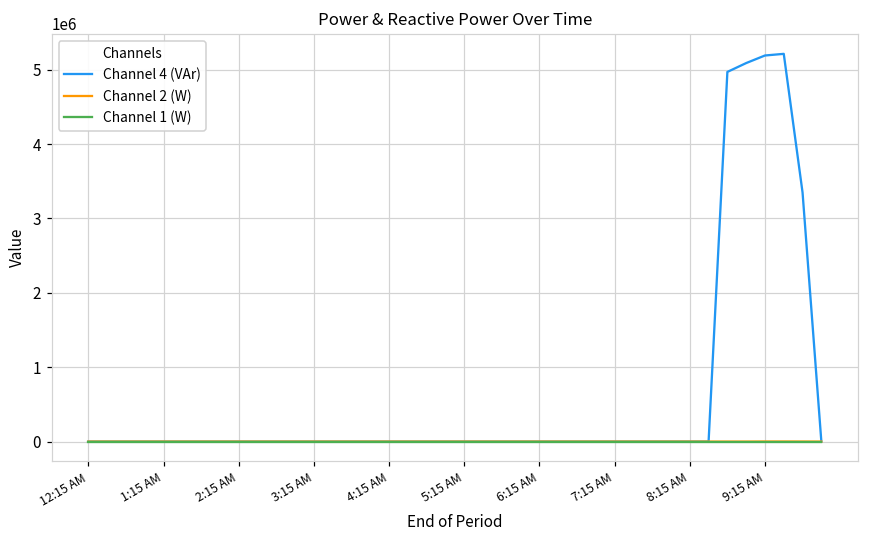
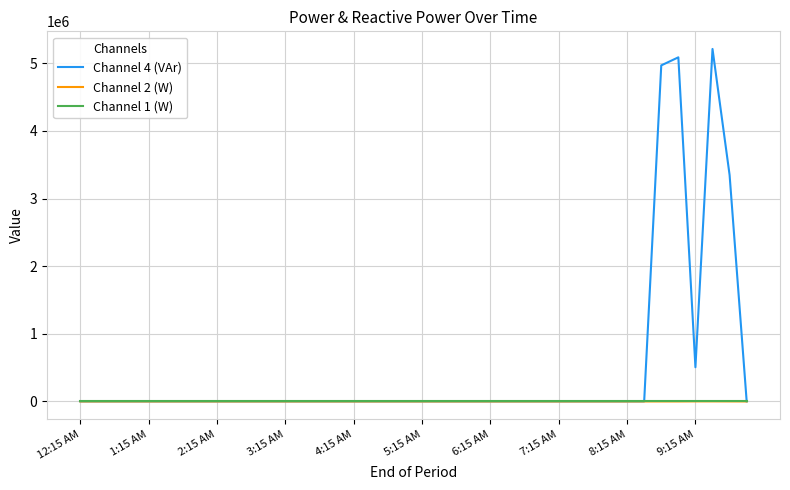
Channel 4 (VAr), 9:15 AM: 5200000 -> 500000
